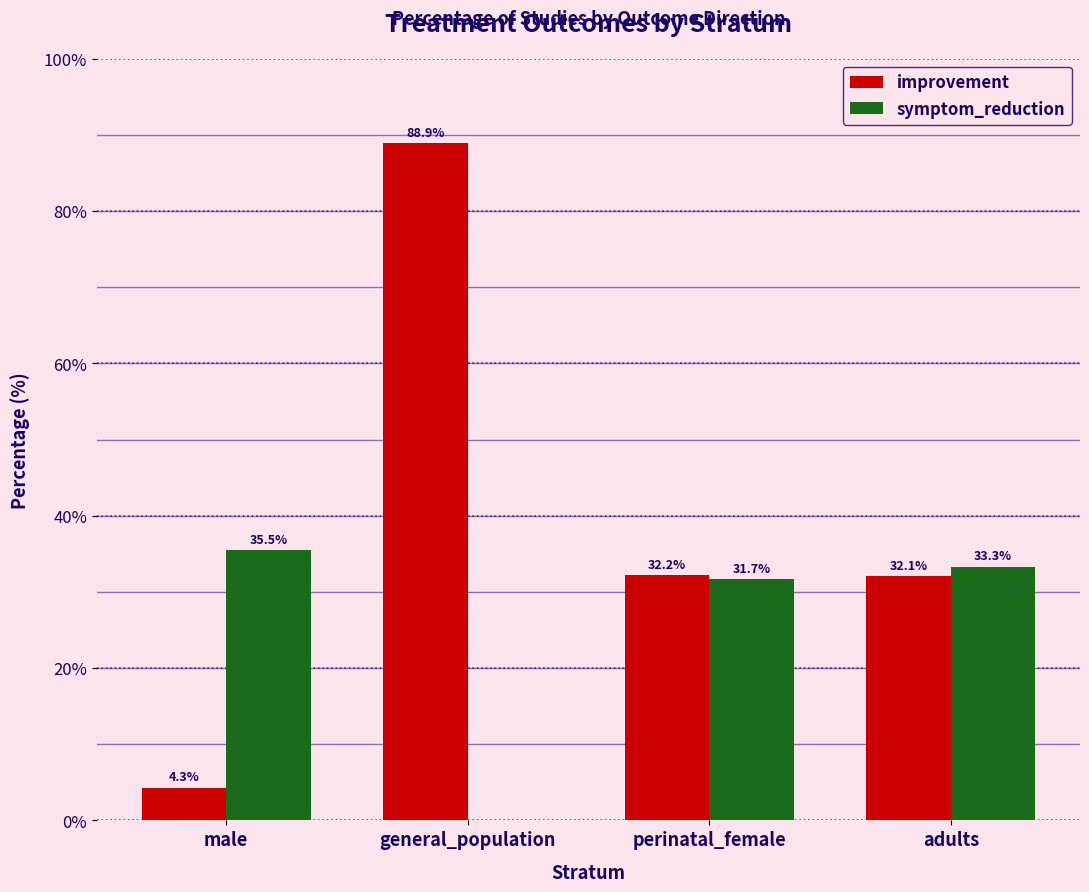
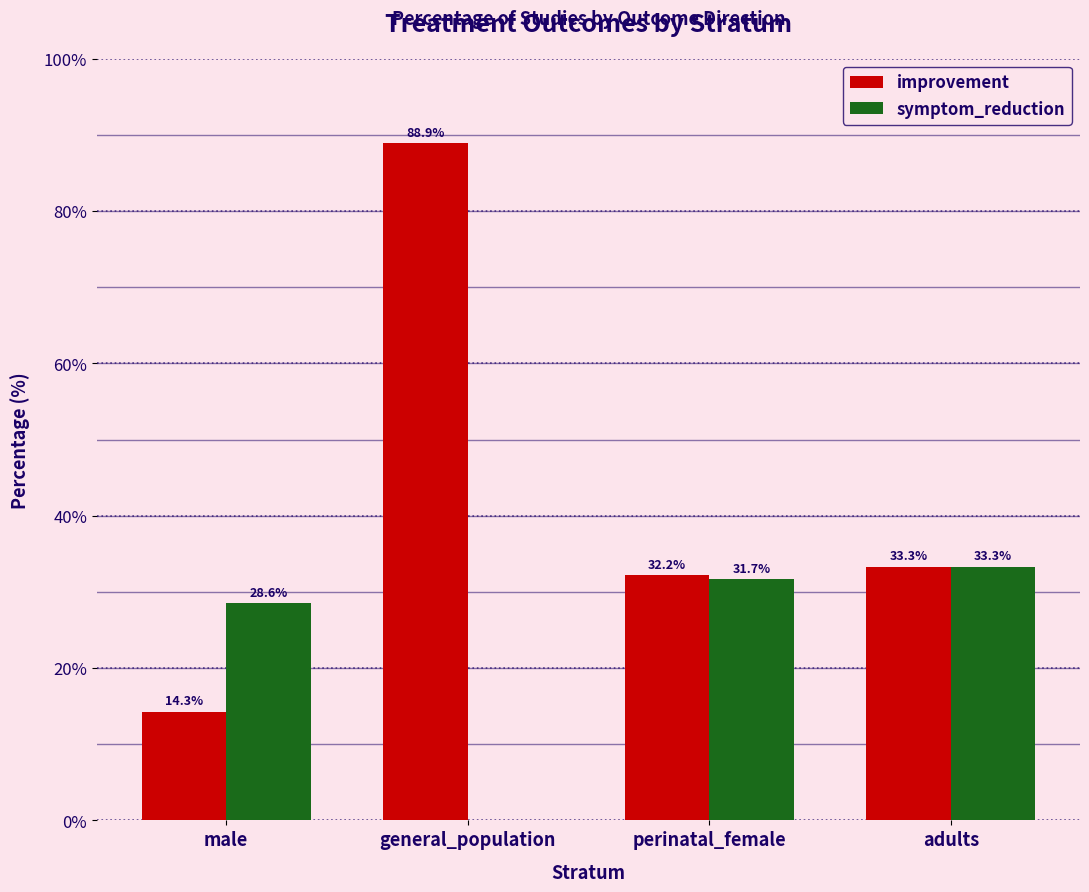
improvement, male: 4.3% -> 14.3%
symptom_reduction, male: 35.5% -> 28.6%
improvement, adults: 32.1% -> 33.3%
